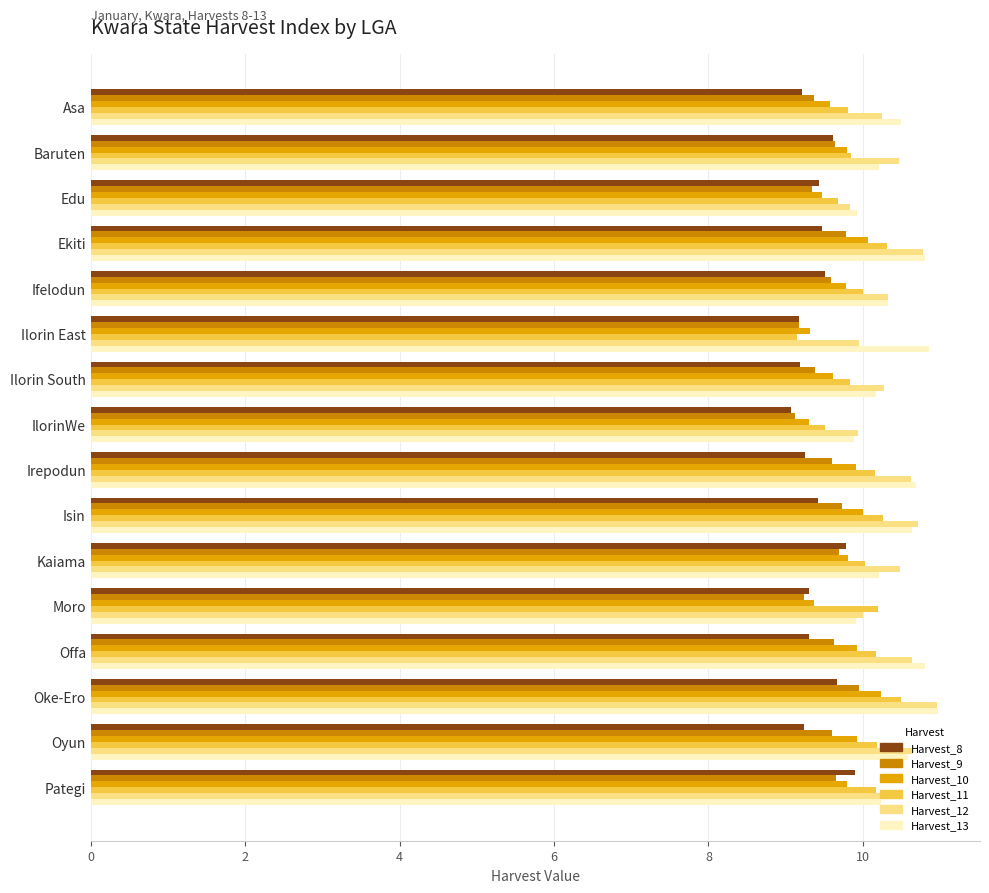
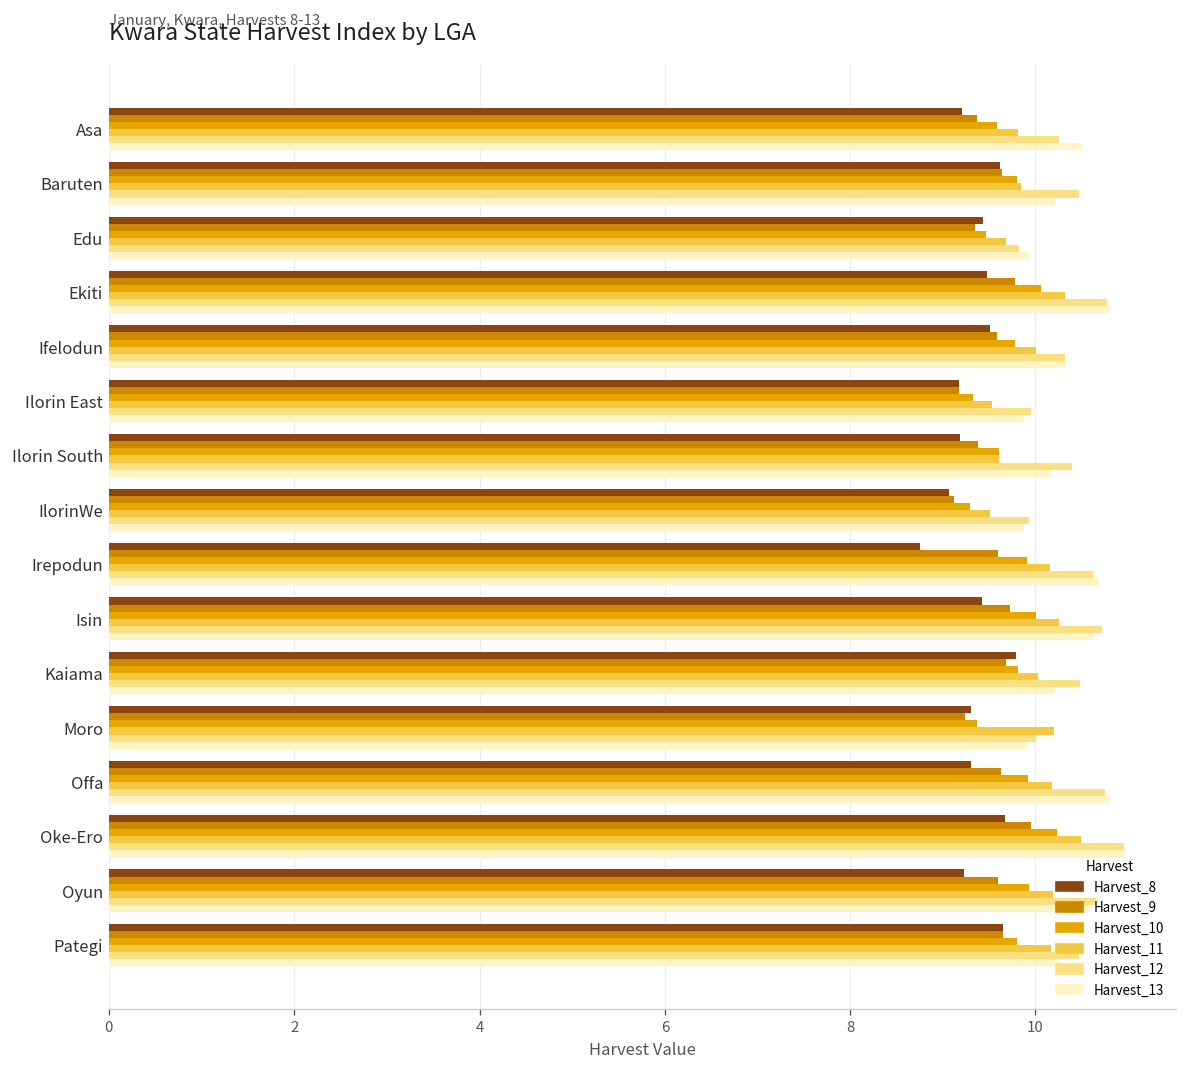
Harvest_11, Ilorin East: 9.1 -> 9.5
Harvest_13, Ilorin East: 10.9 -> 9.9
Harvest_11, Ilorin South: 9.8 -> 9.6
Harvest_12, Ilorin South: 10.3 -> 10.4
Harvest_8, Irepodun: 9.3 -> 8.8
Harvest_12, Offa: 10.6 -> 10.8
Harvest_8, Pategi: 9.9 -> 9.7
